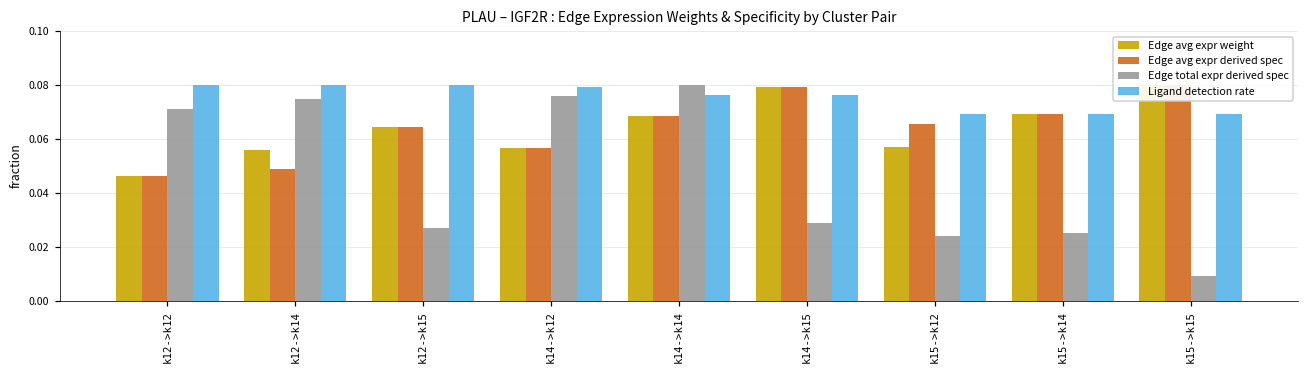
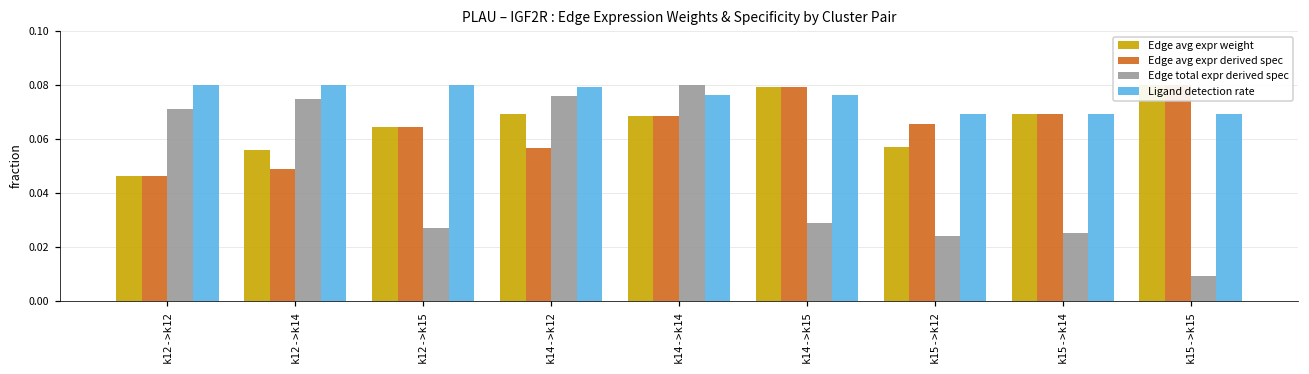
Edge avg expr weight, k14->k12: 0.057 -> 0.069
